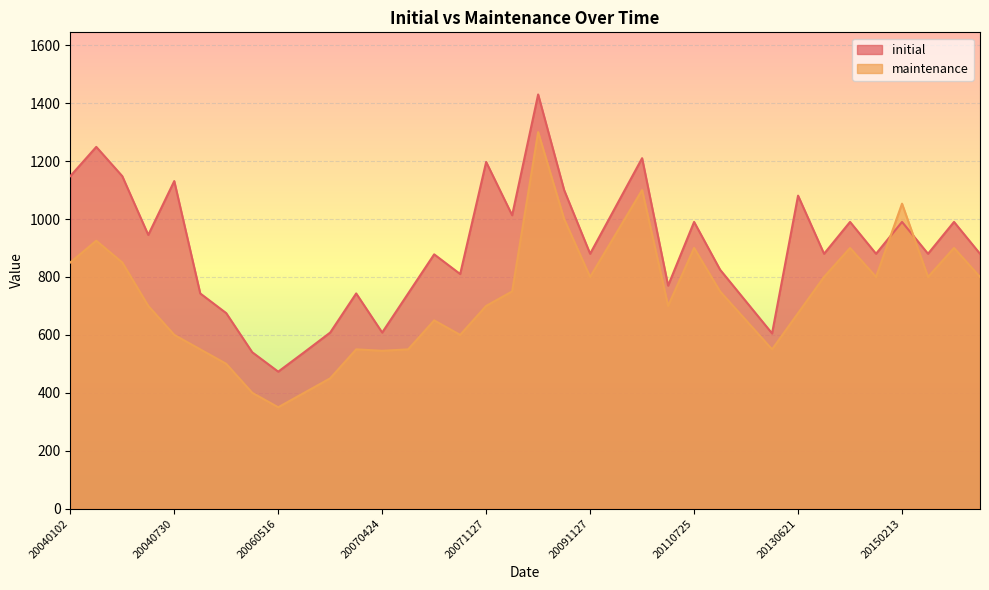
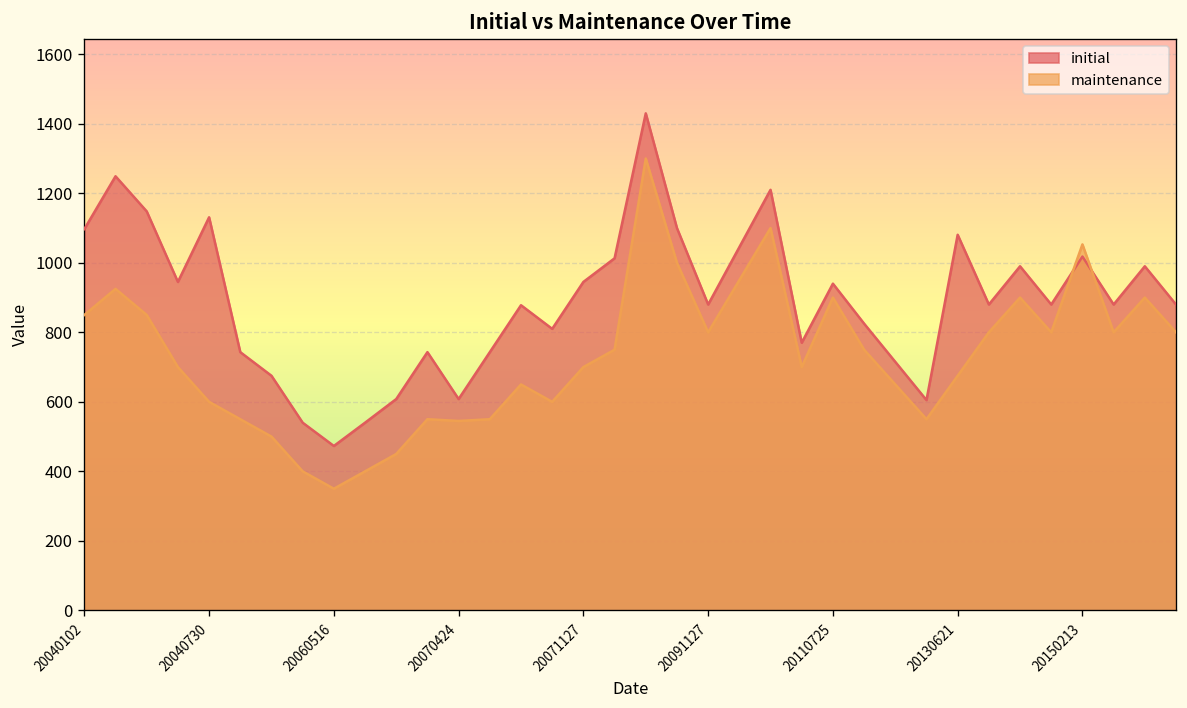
initial, 20040102: 1150 -> 1100
initial, 20071127: 1200 -> 950
initial, 20110725: 990 -> 940
initial, 20150213: 990 -> 1020
